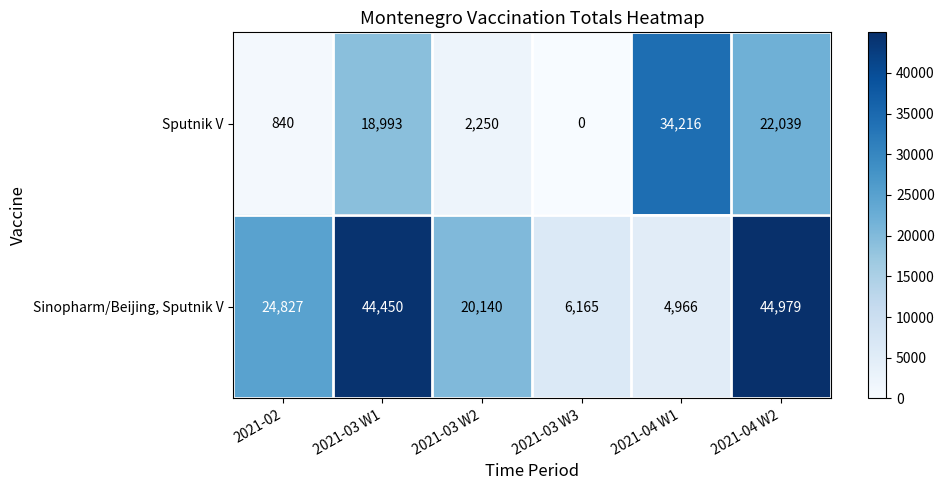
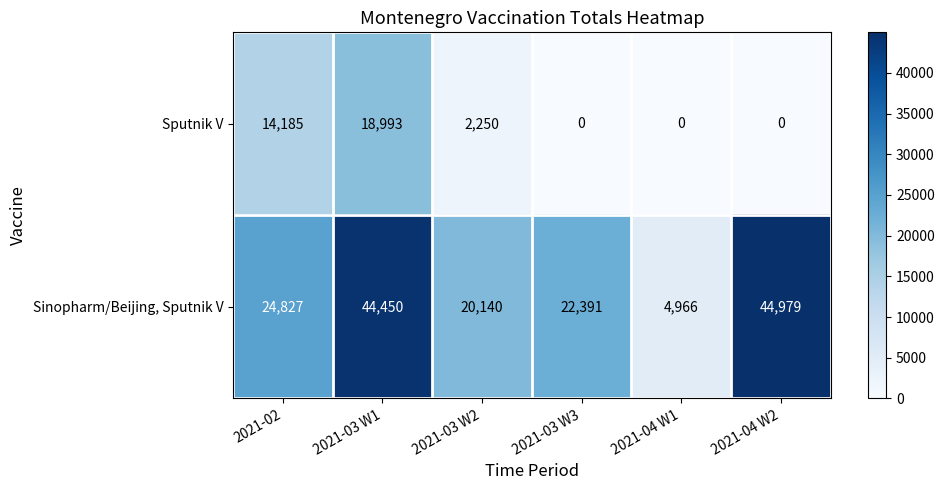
Sputnik V, 2021-02: 840 -> 14,185
Sputnik V, 2021-04 W1: 34,216 -> 0
Sputnik V, 2021-04 W2: 22,039 -> 0
Sinopharm/Beijing, Sputnik V, 2021-03 W3: 6,165 -> 22,391
